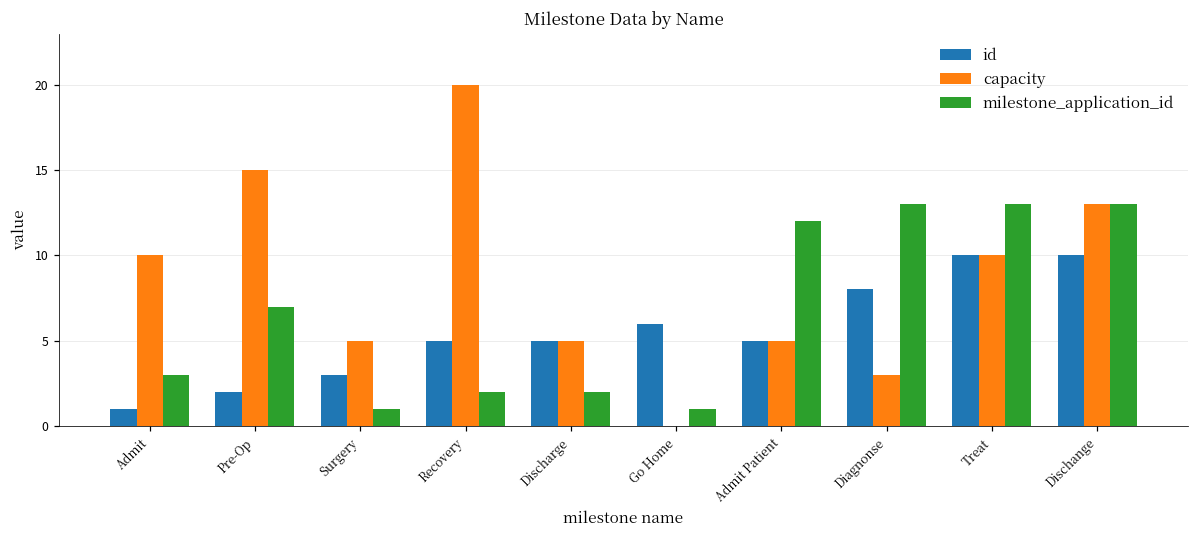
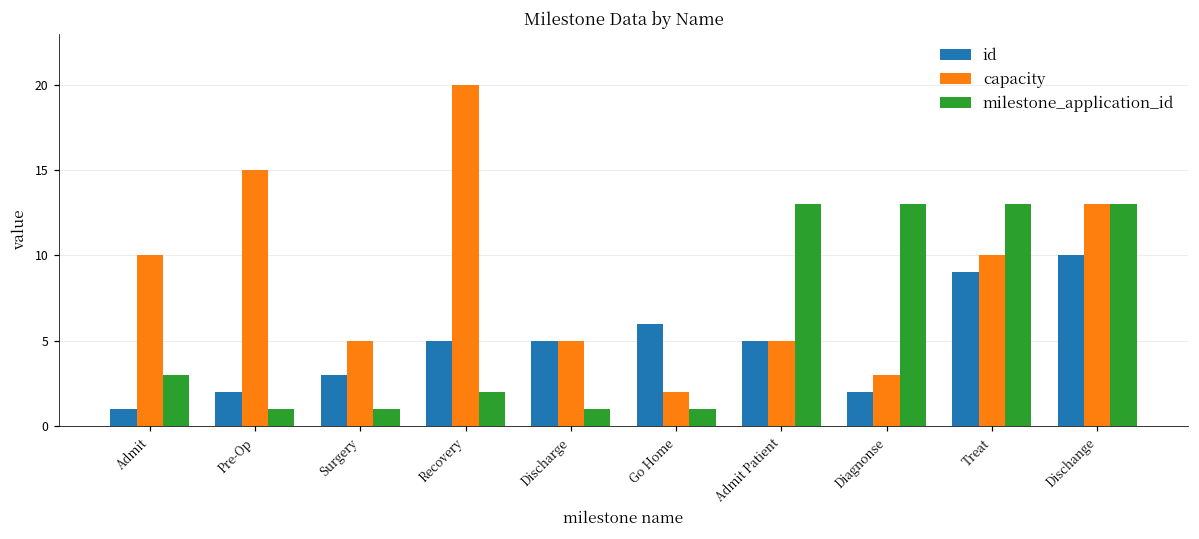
milestone_application_id, Pre-Op: 7 -> 1
milestone_application_id, Discharge: 2 -> 1
capacity, Go Home: 0 -> 2
milestone_application_id, Admit Patient: 12 -> 13
id, Diagnonse: 8 -> 2
id, Treat: 10 -> 9
